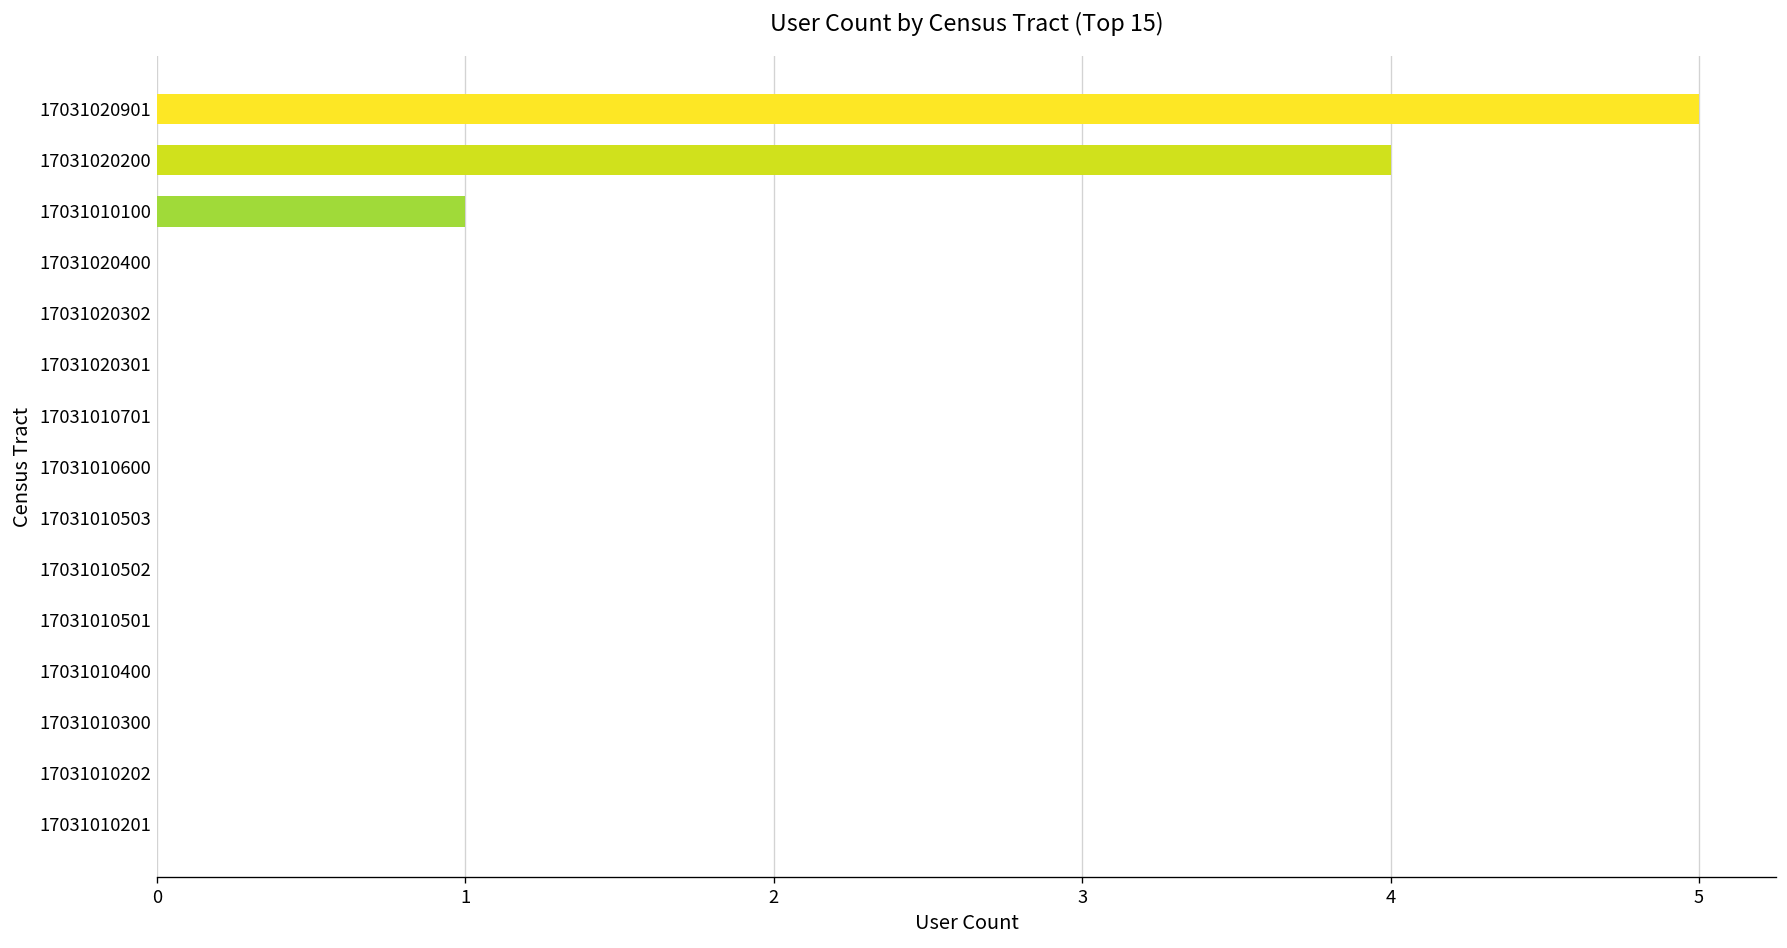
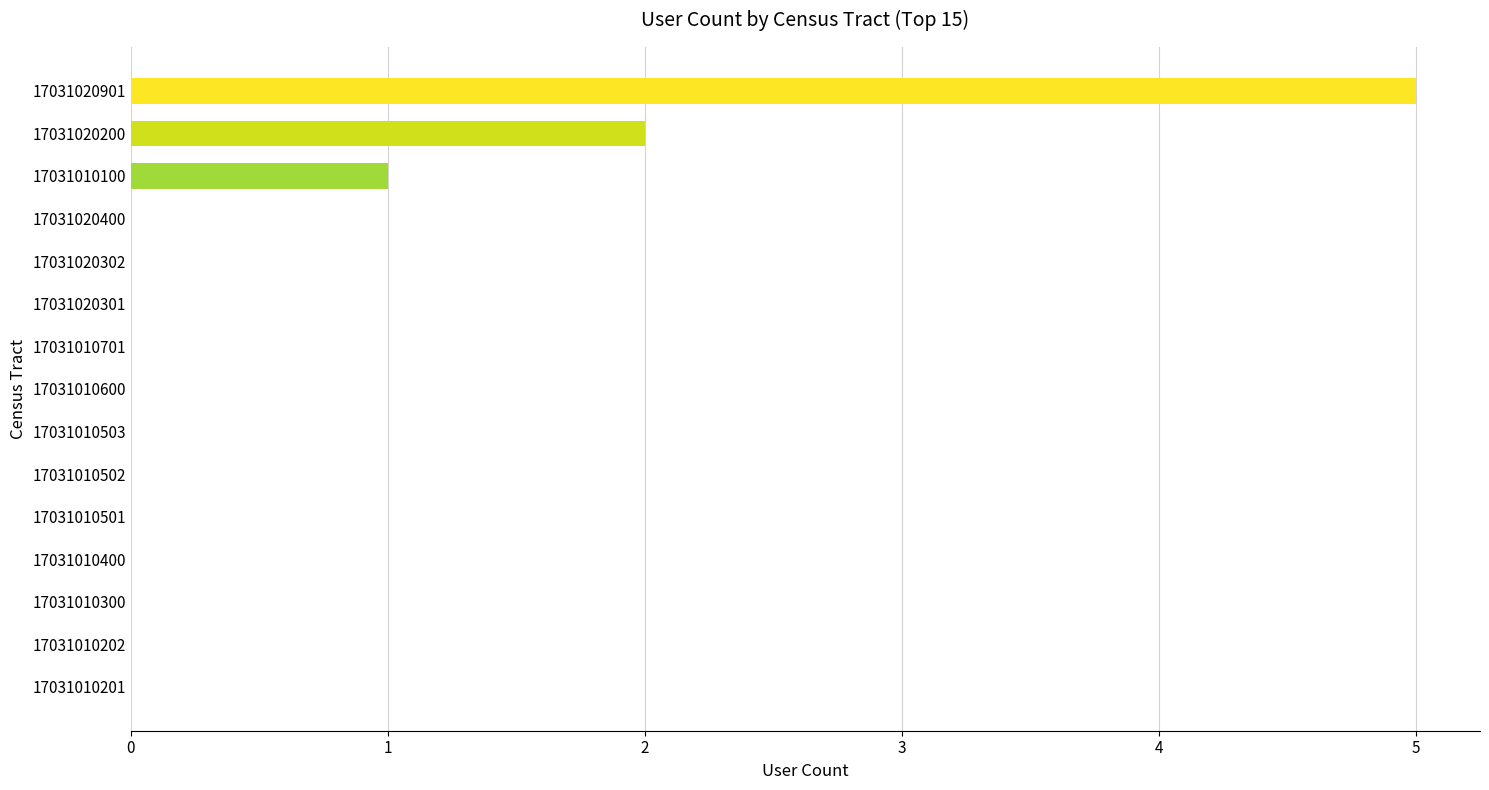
17031020200: 4 -> 2
